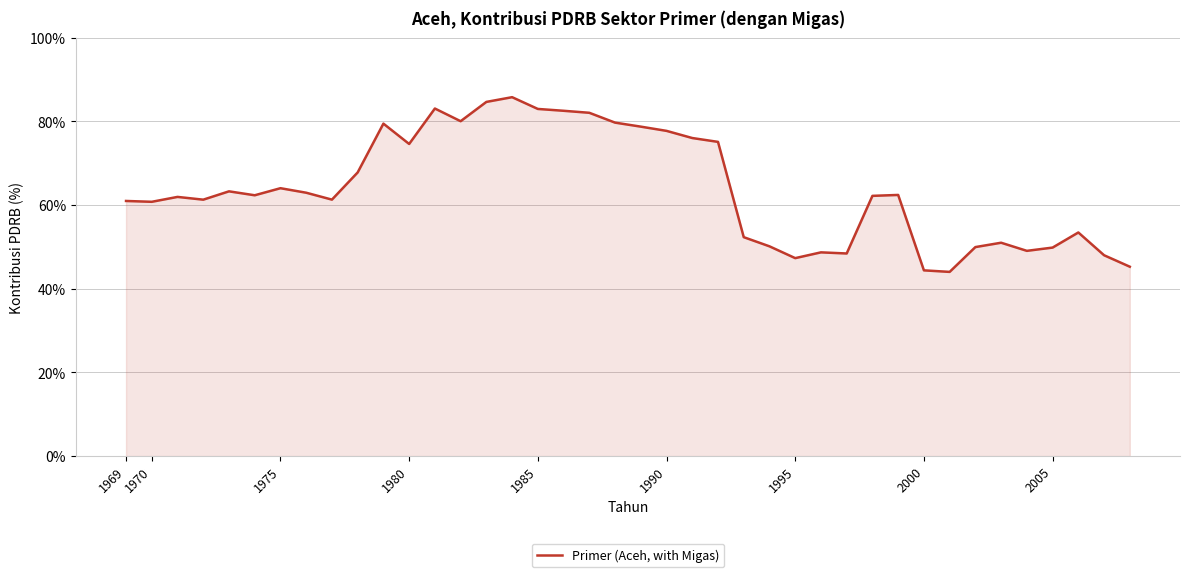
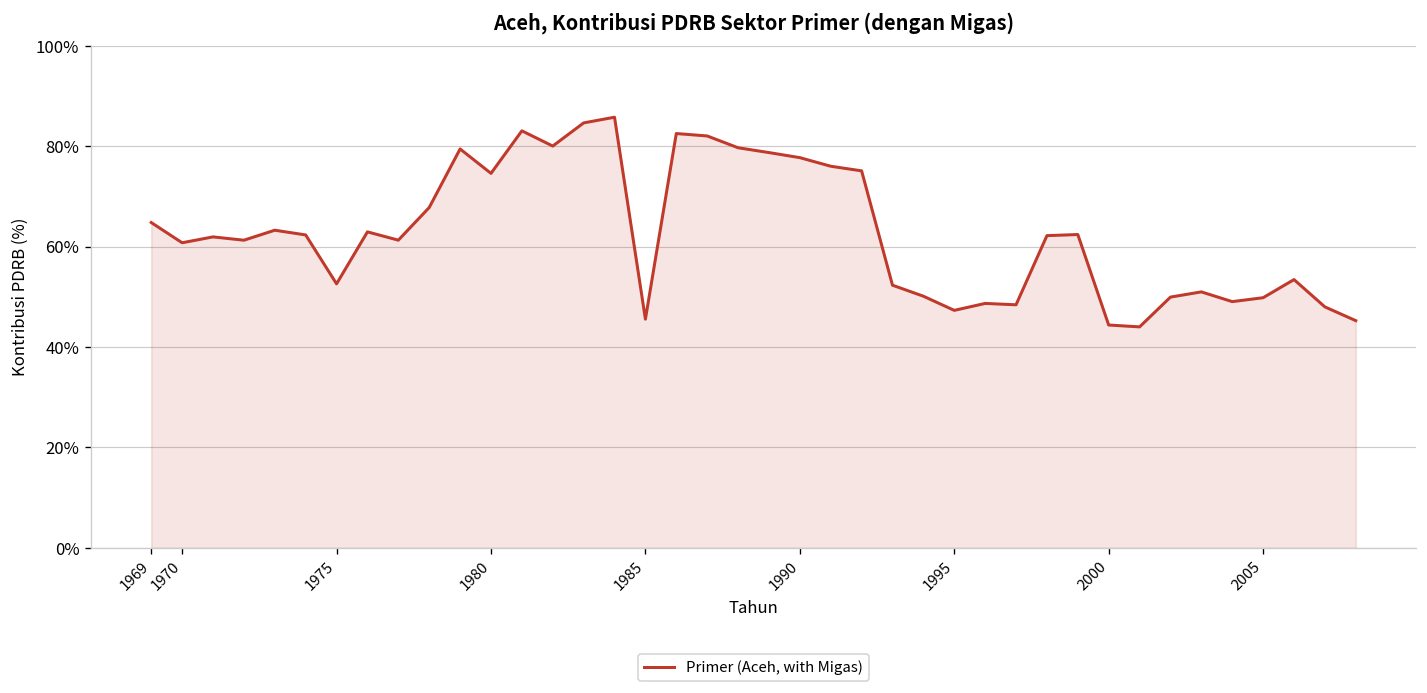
1969: 61% -> 65%
1975: 64% -> 53%
1985: 83% -> 46%
